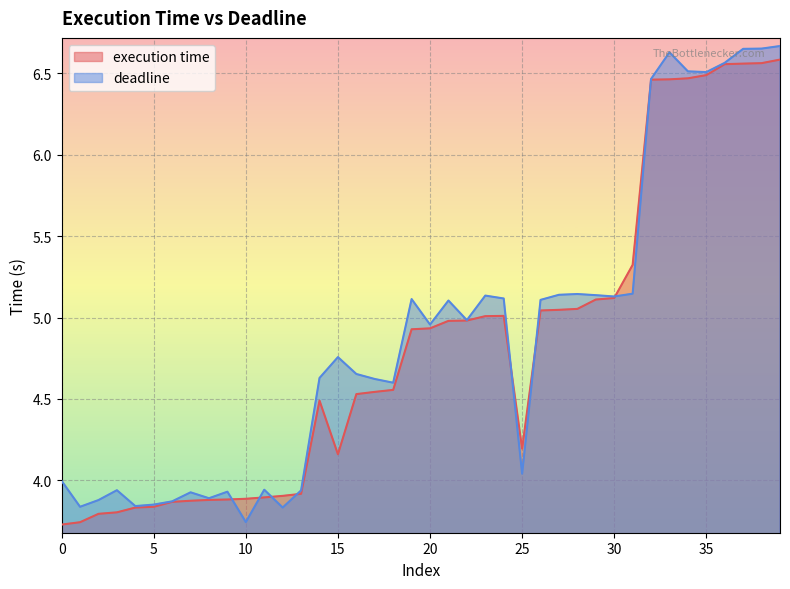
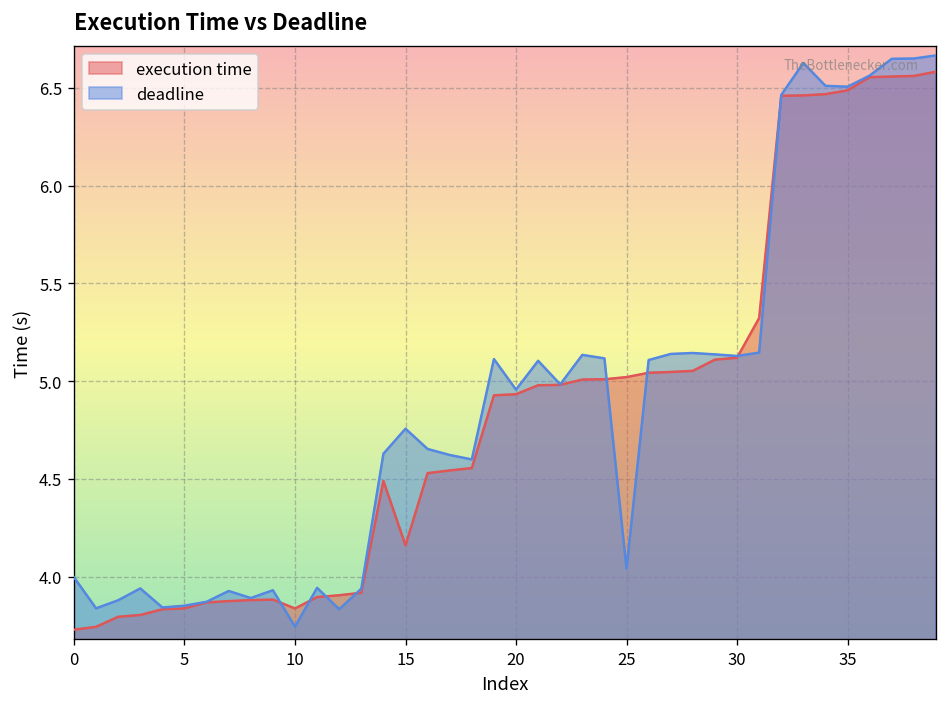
execution time, 10: 3.89 -> 3.84
execution time, 25: 4.20 -> 5.02
